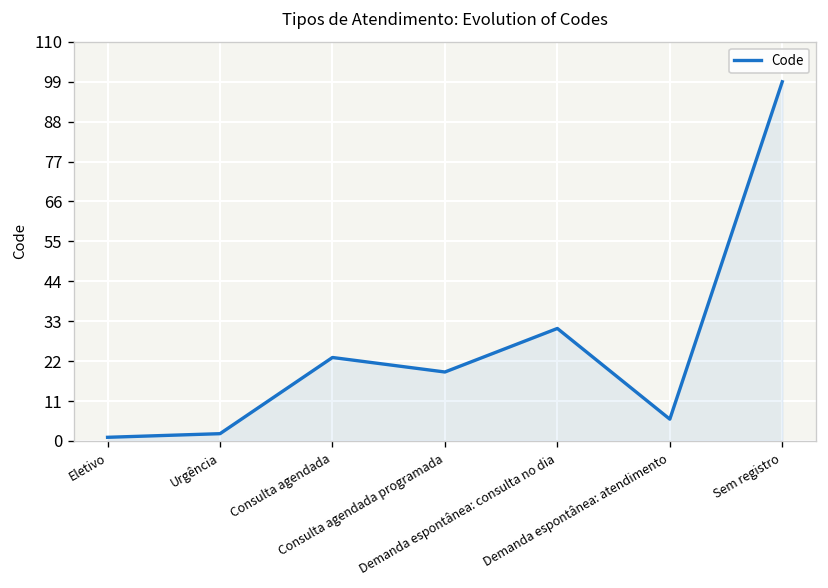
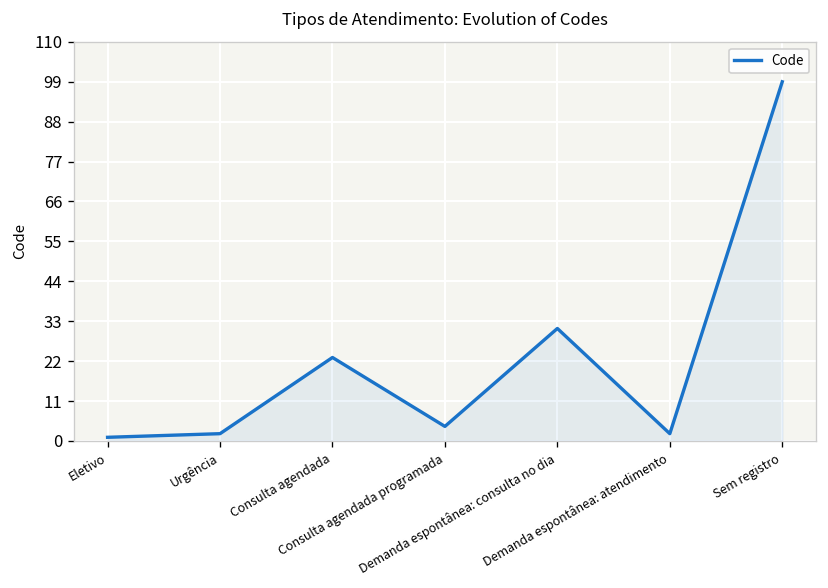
Consulta agendada programada: 19 -> 4
Demanda espontânea: atendimento: 6 -> 2
